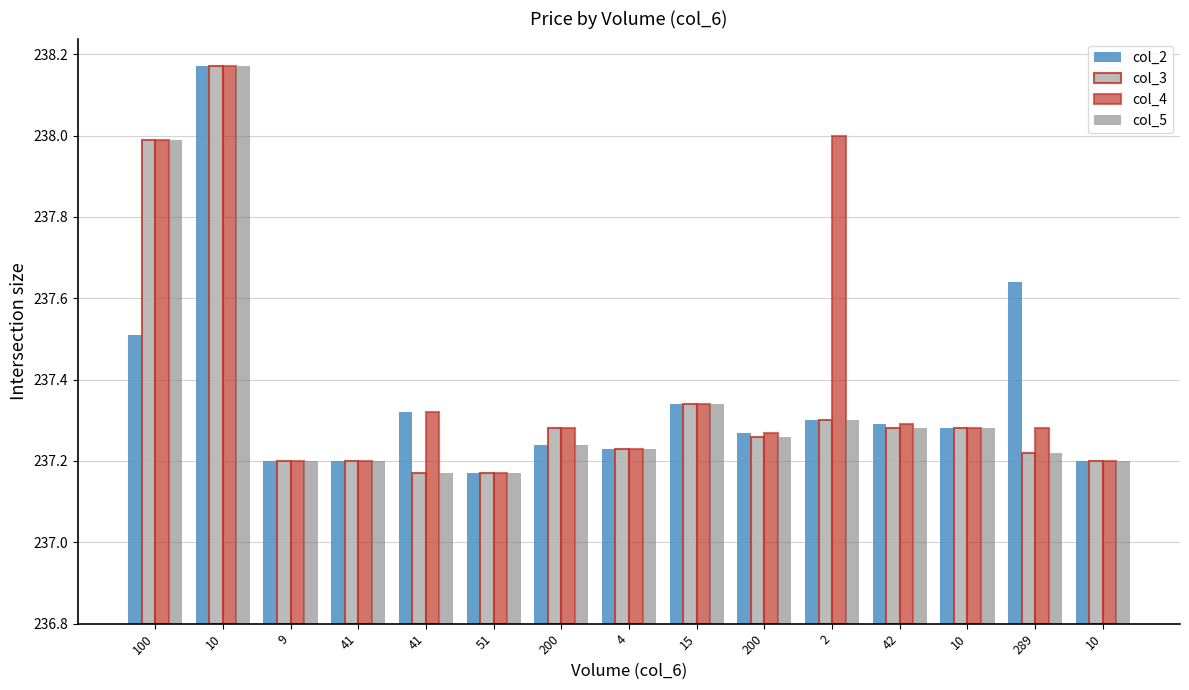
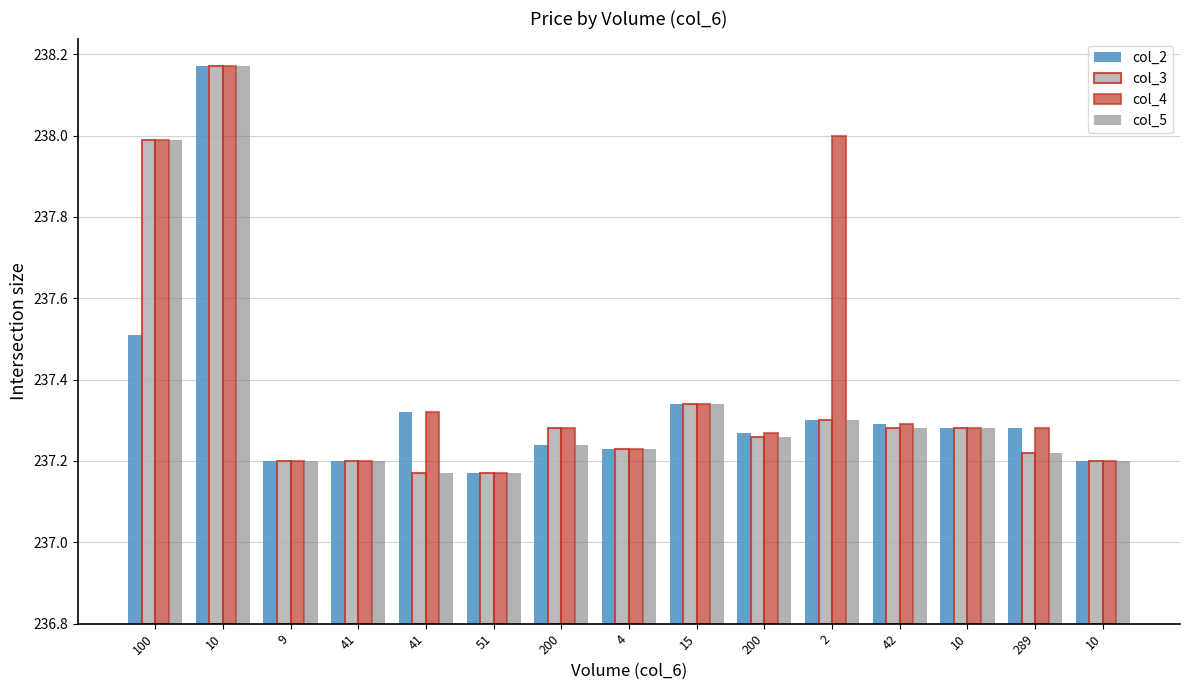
col_2, 289: 237.64 -> 237.28
